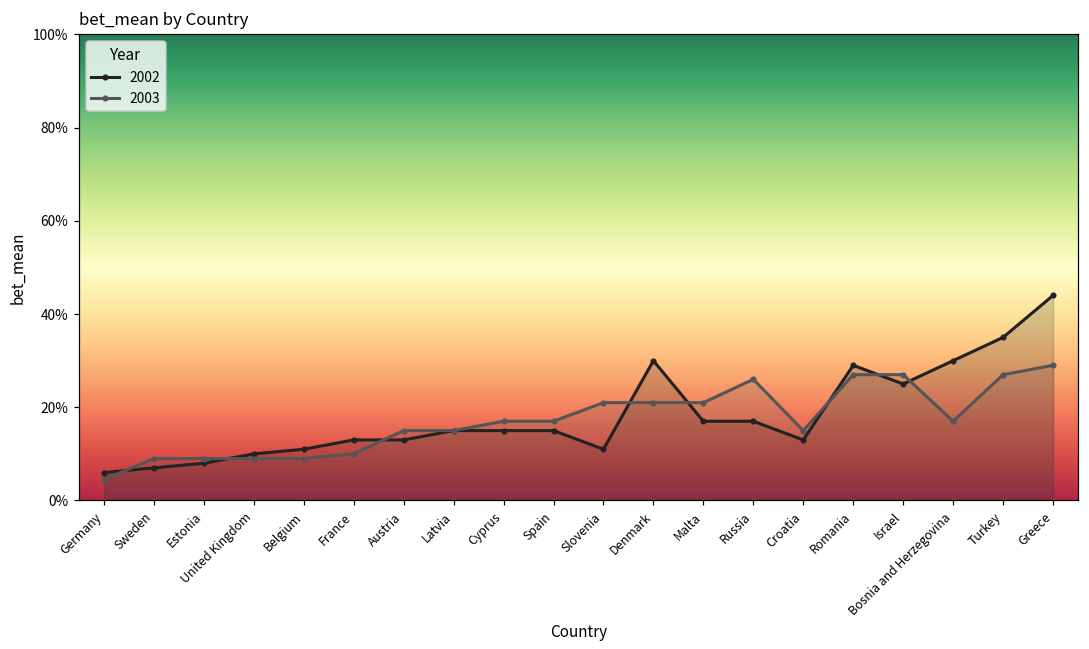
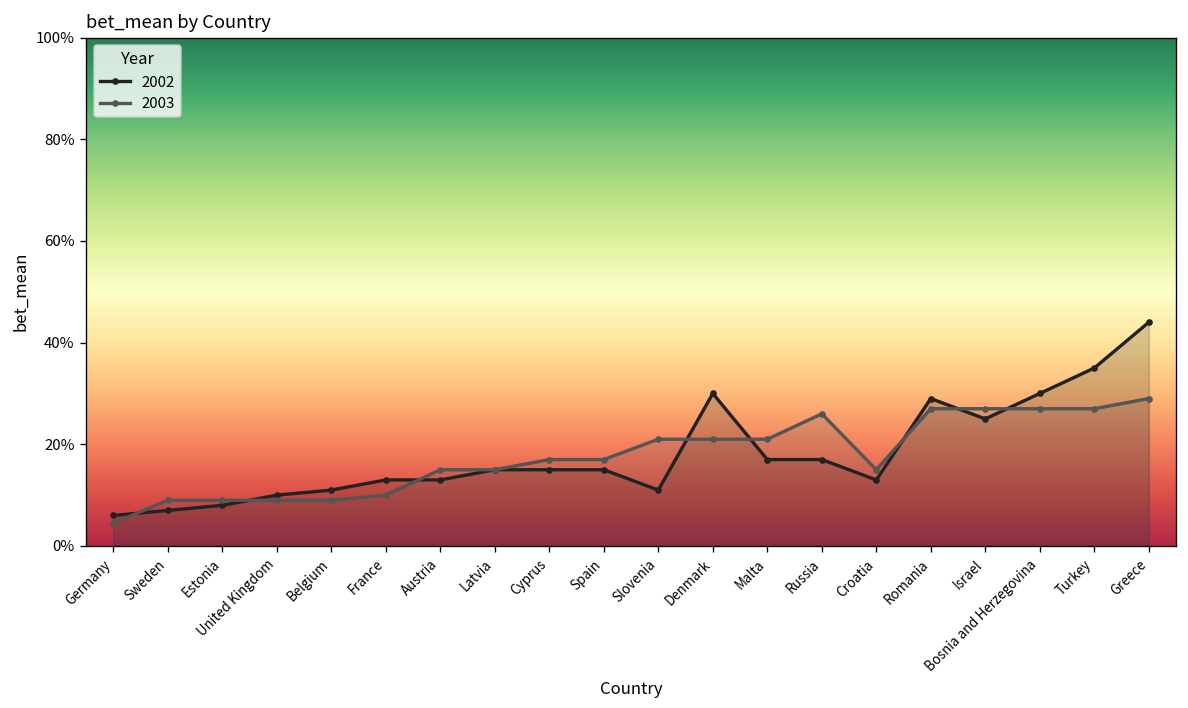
2003, Bosnia and Herzegovina: 17% -> 27%
